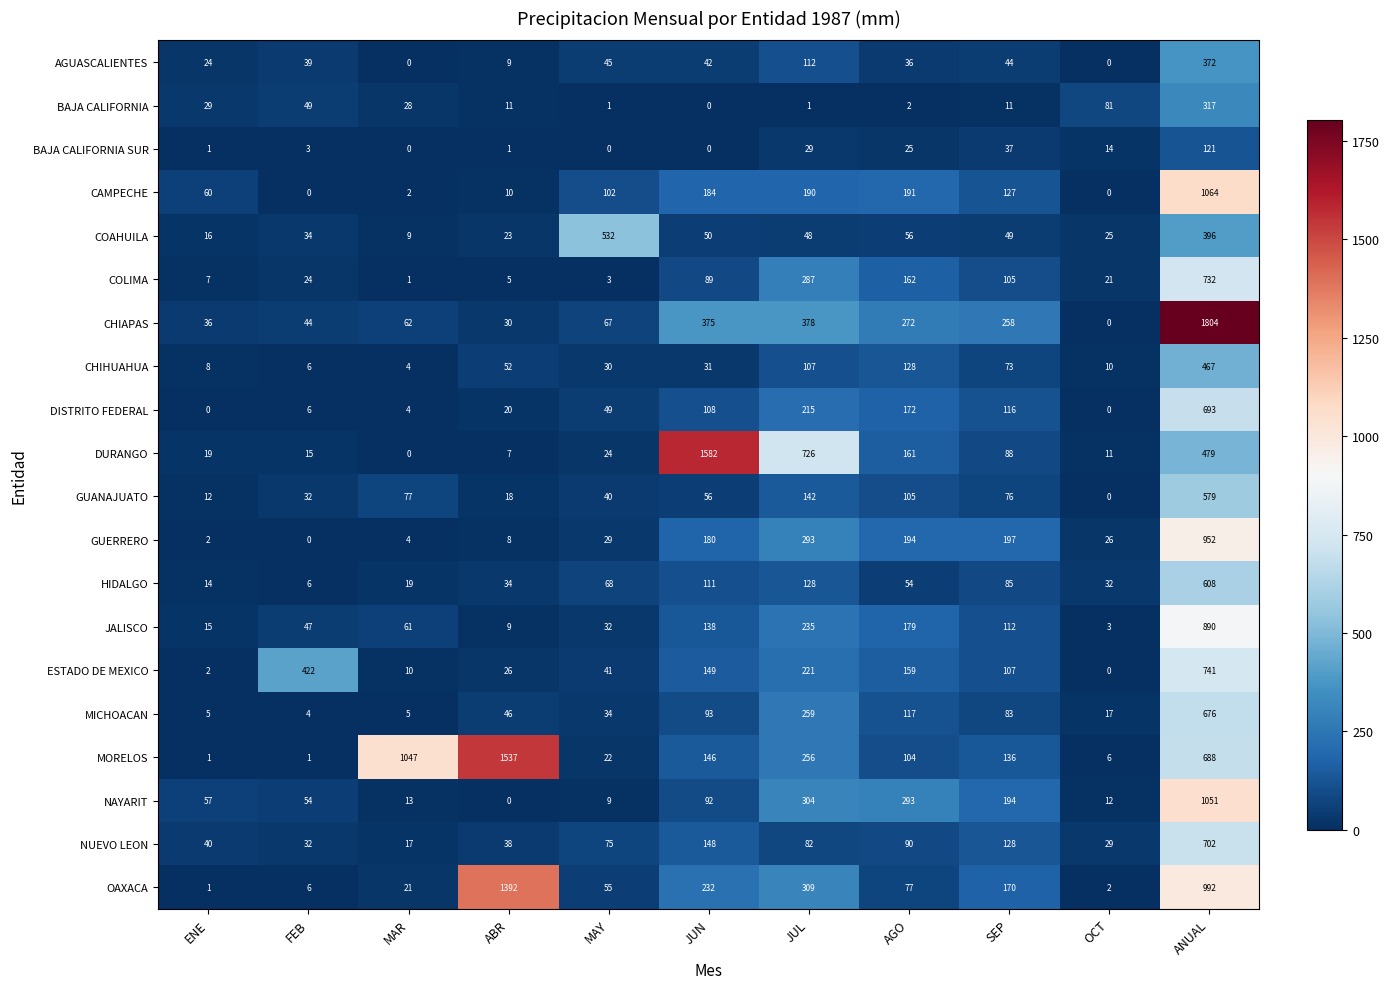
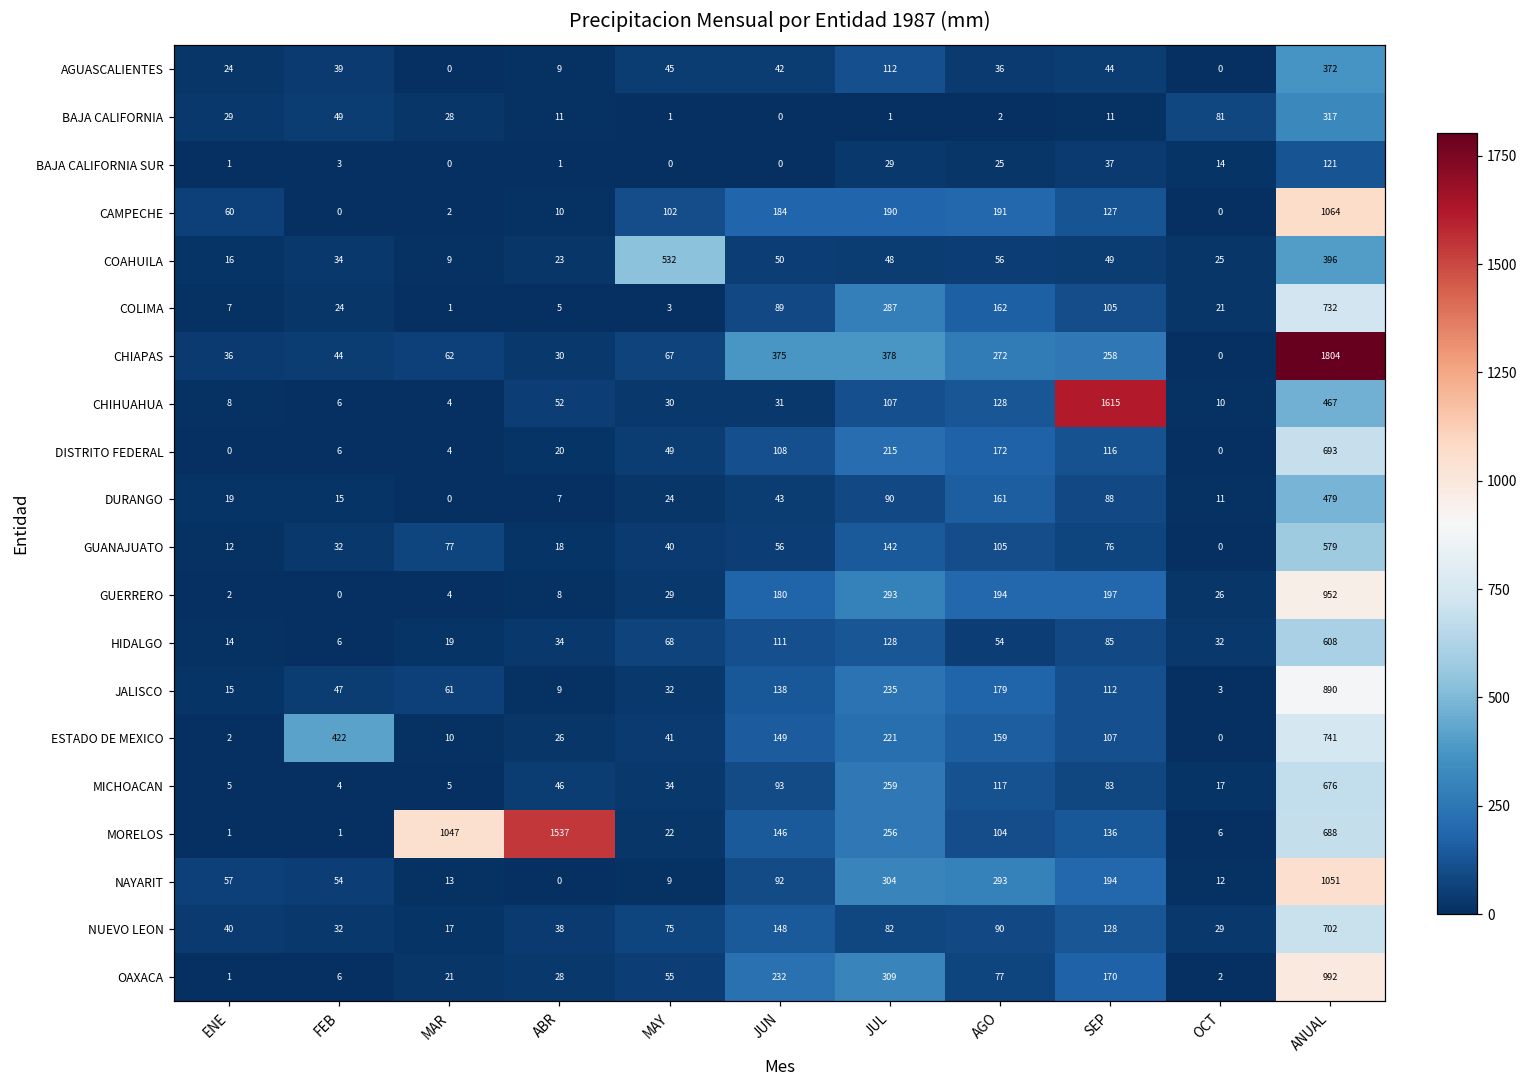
CHIHUAHUA, SEP: 73 -> 1615
DURANGO, JUN: 1582 -> 43
DURANGO, JUL: 726 -> 90
OAXACA, ABR: 1392 -> 28
